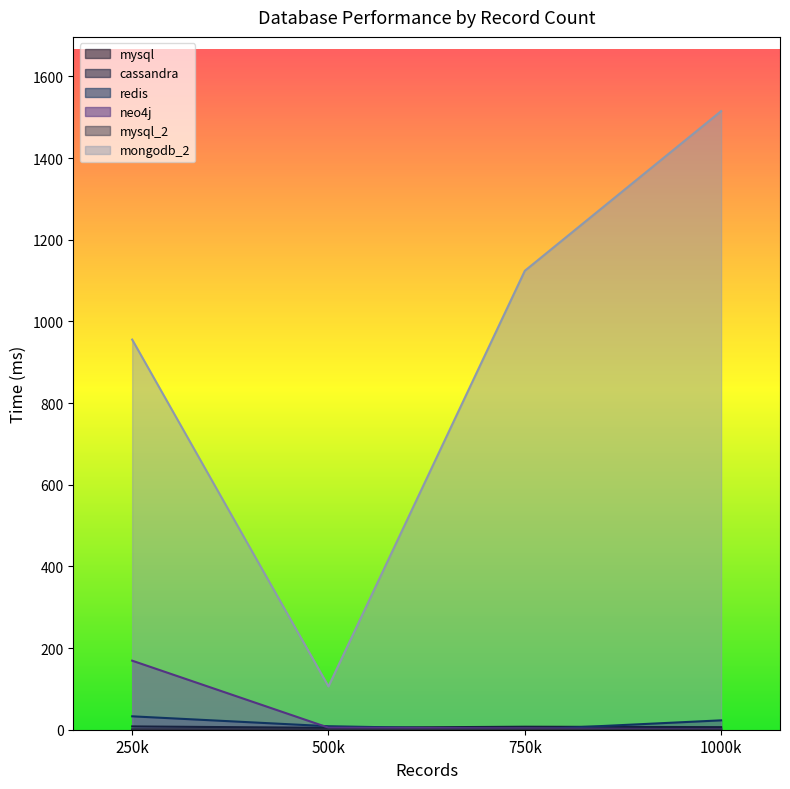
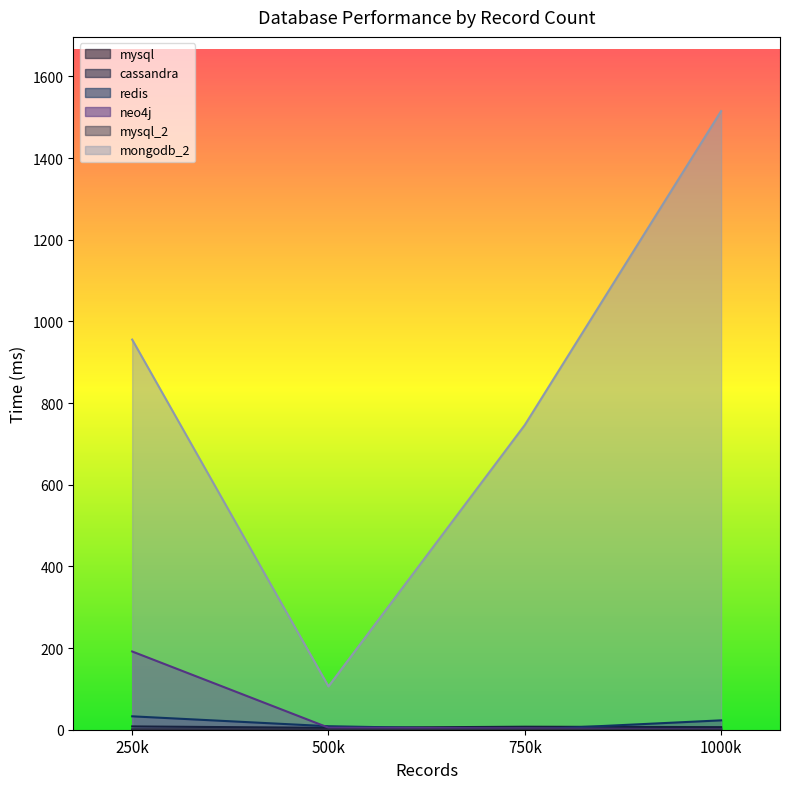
neo4j, 250k: 170 -> 190
mongodb_2, 750k: 1120 -> 750
